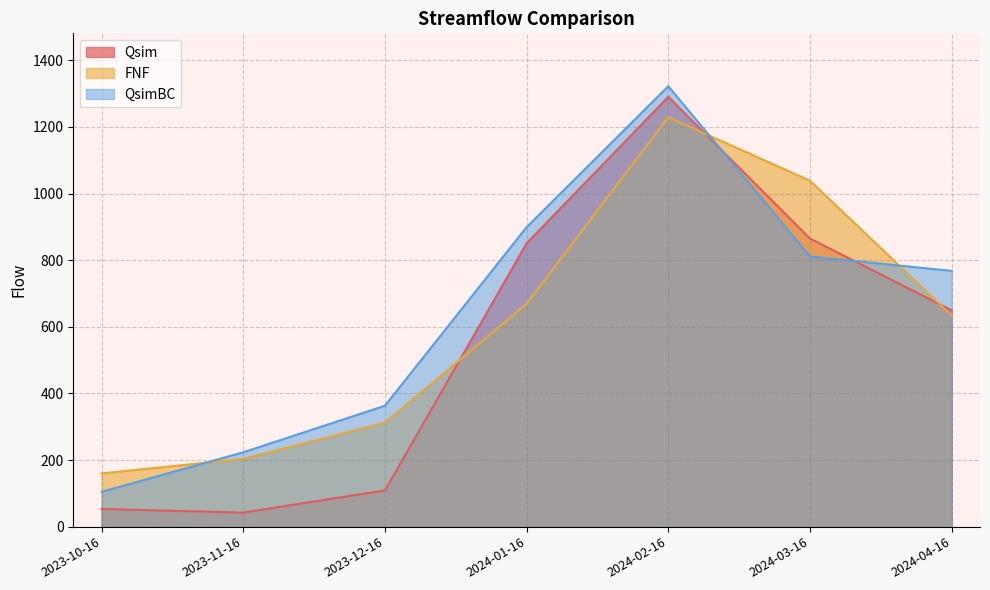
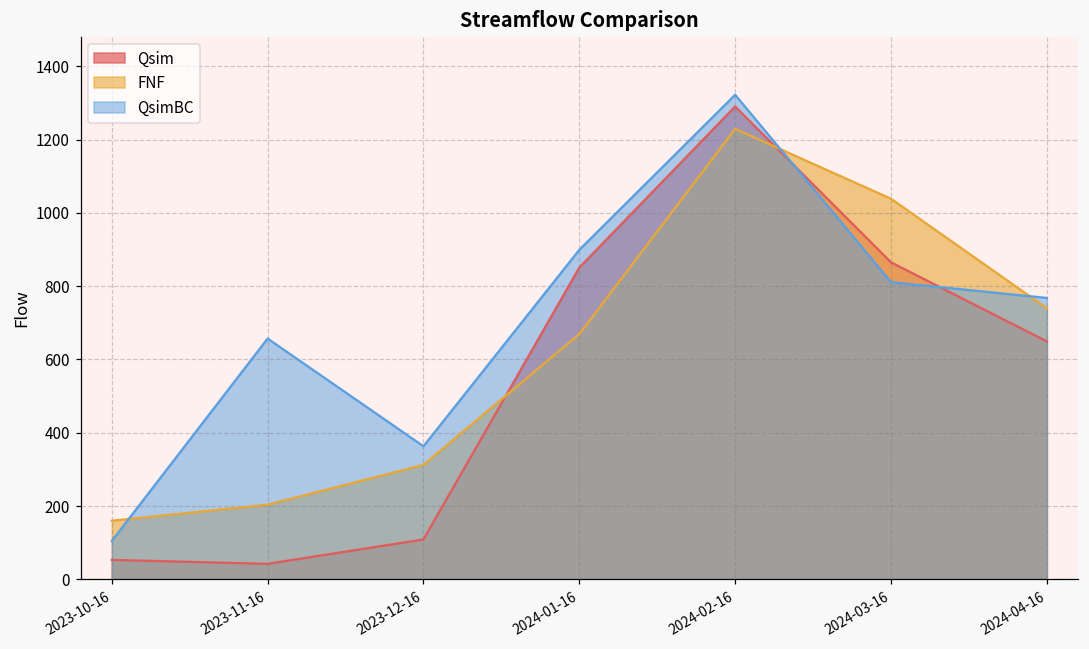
QsimBC, 2023-11-16: 220 -> 660
FNF, 2024-04-16: 630 -> 740
